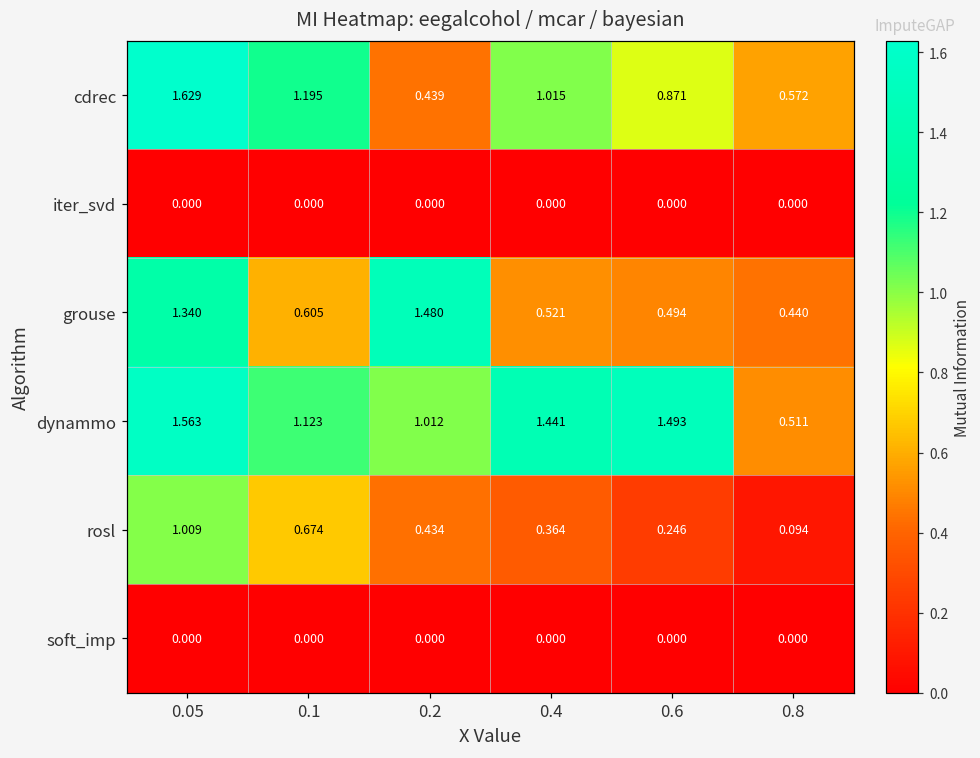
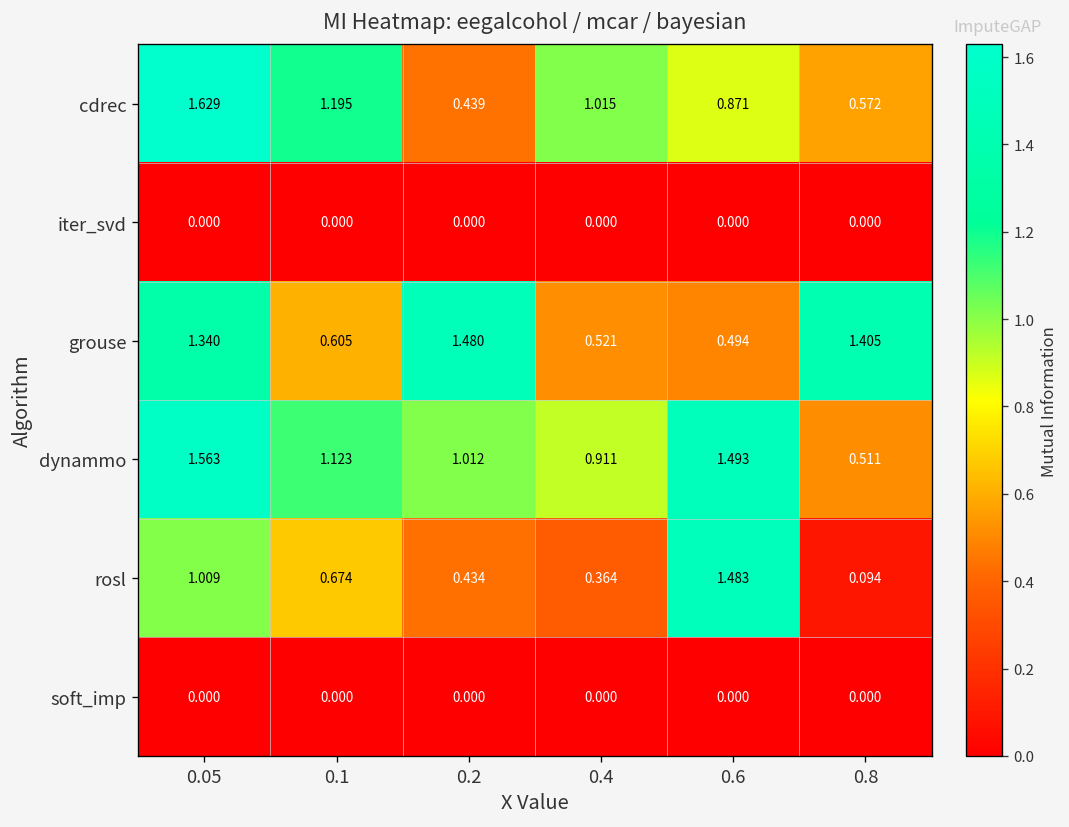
grouse, 0.8: 0.440 -> 1.405
dynammo, 0.4: 1.441 -> 0.911
rosl, 0.6: 0.246 -> 1.483
